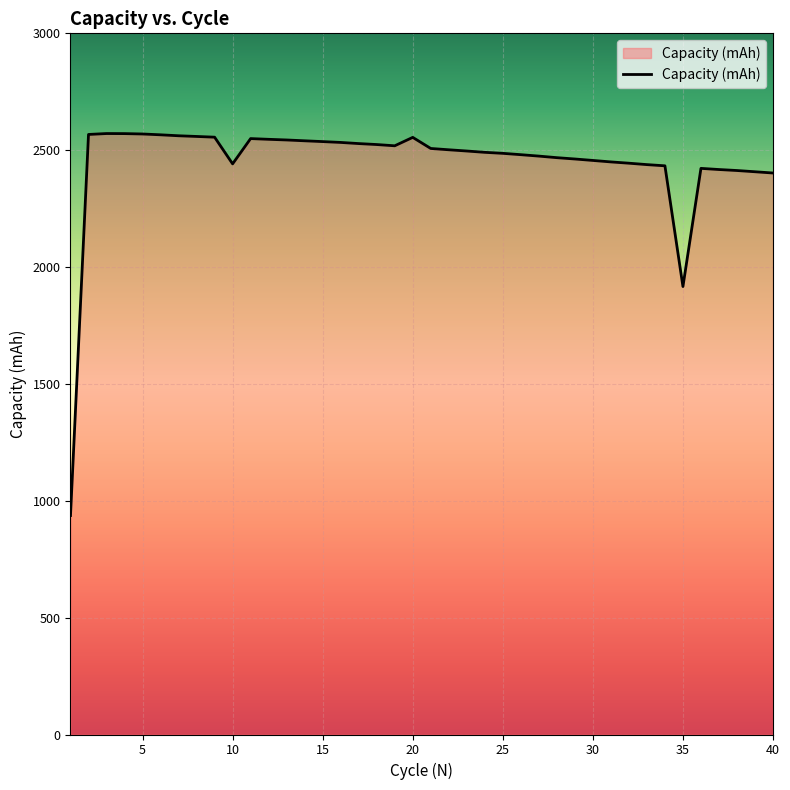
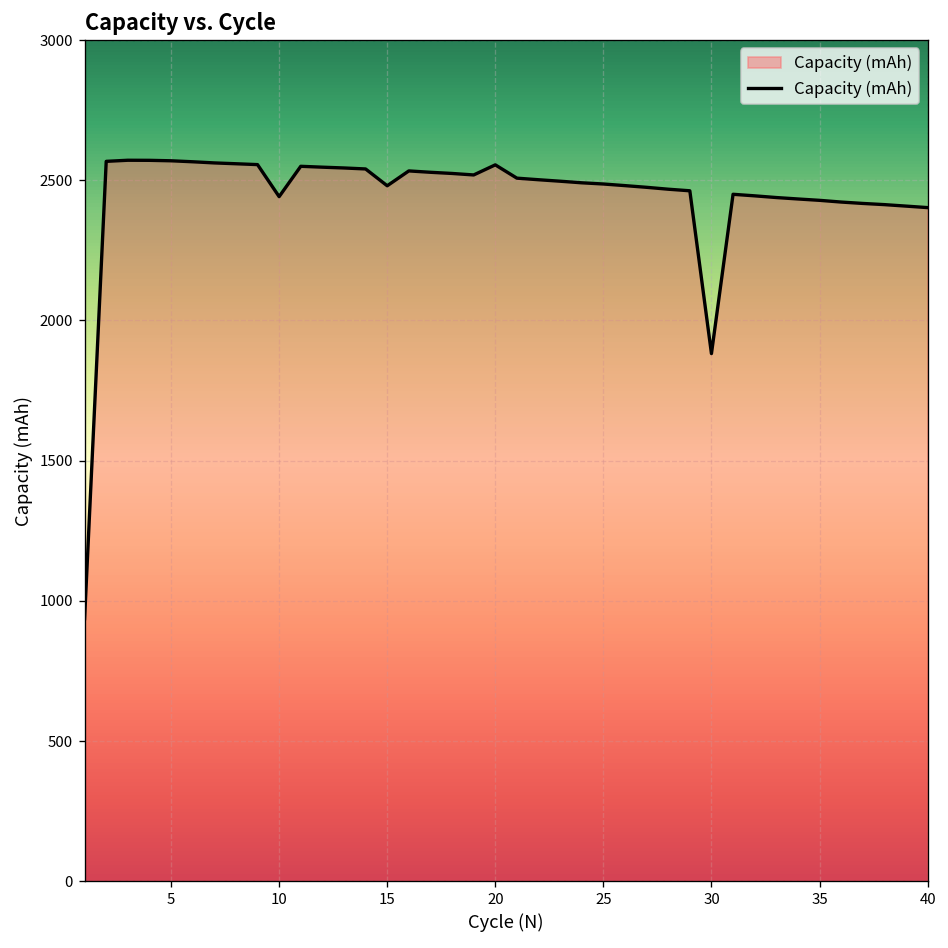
15: 2540 -> 2480
30: 2460 -> 1880
35: 1920 -> 2430
